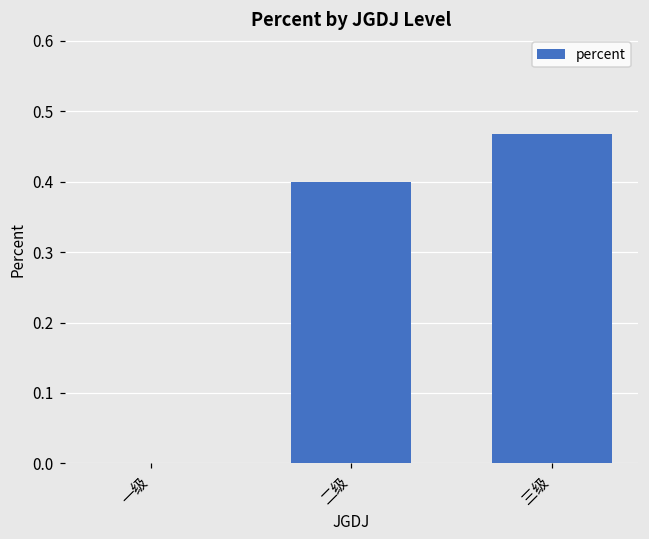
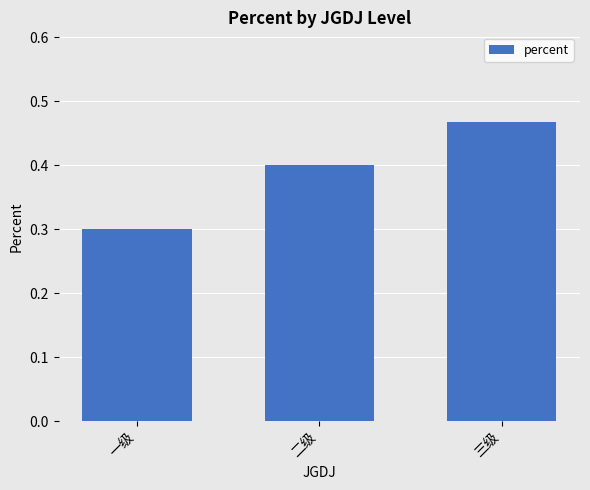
一级: 0.0 -> 0.3
